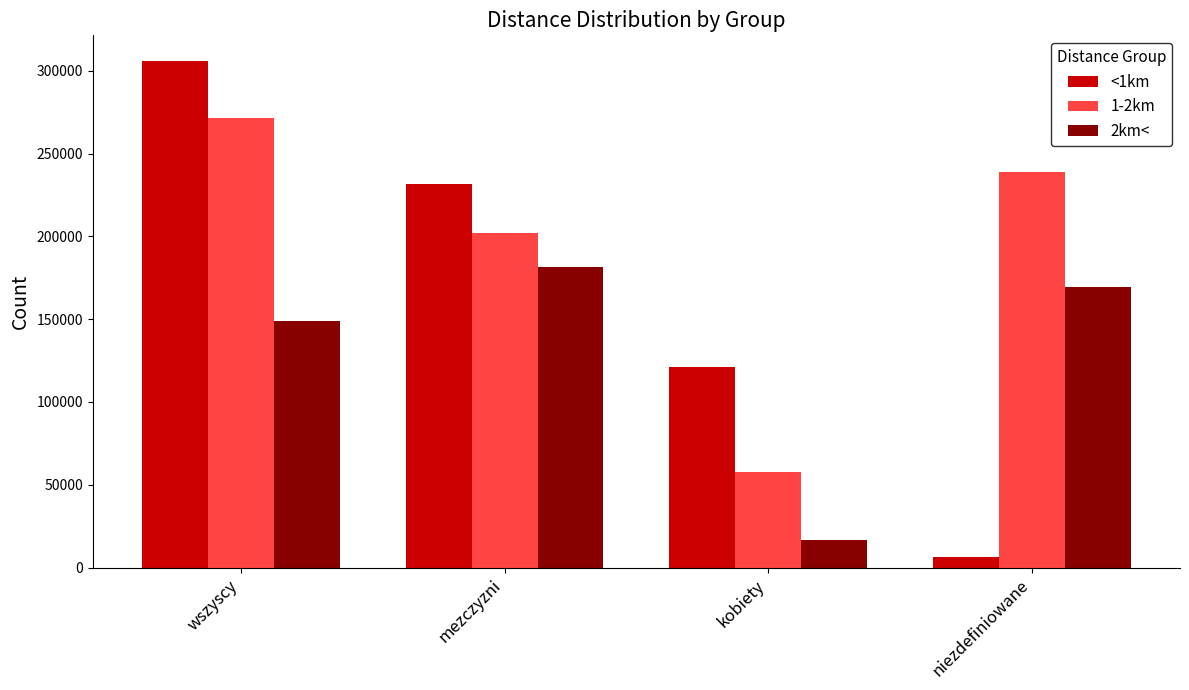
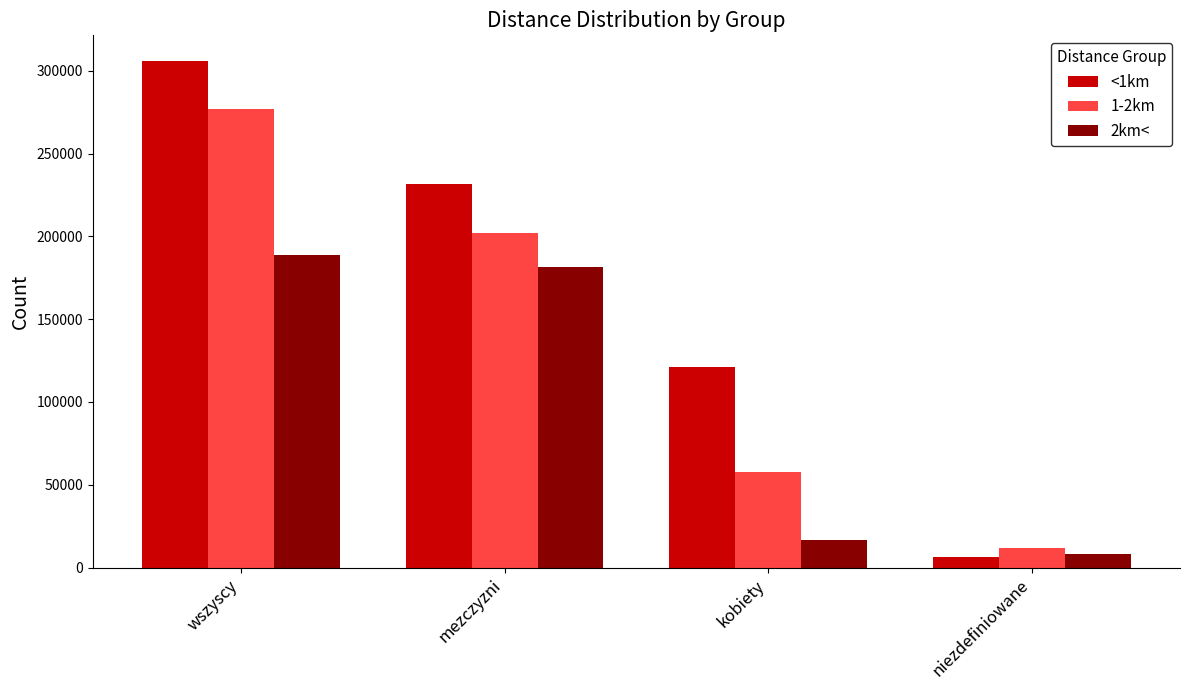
1-2km, wszyscy: 272000 -> 277000
2km<, wszyscy: 149000 -> 189000
1-2km, niezdefiniowane: 239000 -> 12000
2km<, niezdefiniowane: 169000 -> 8000
